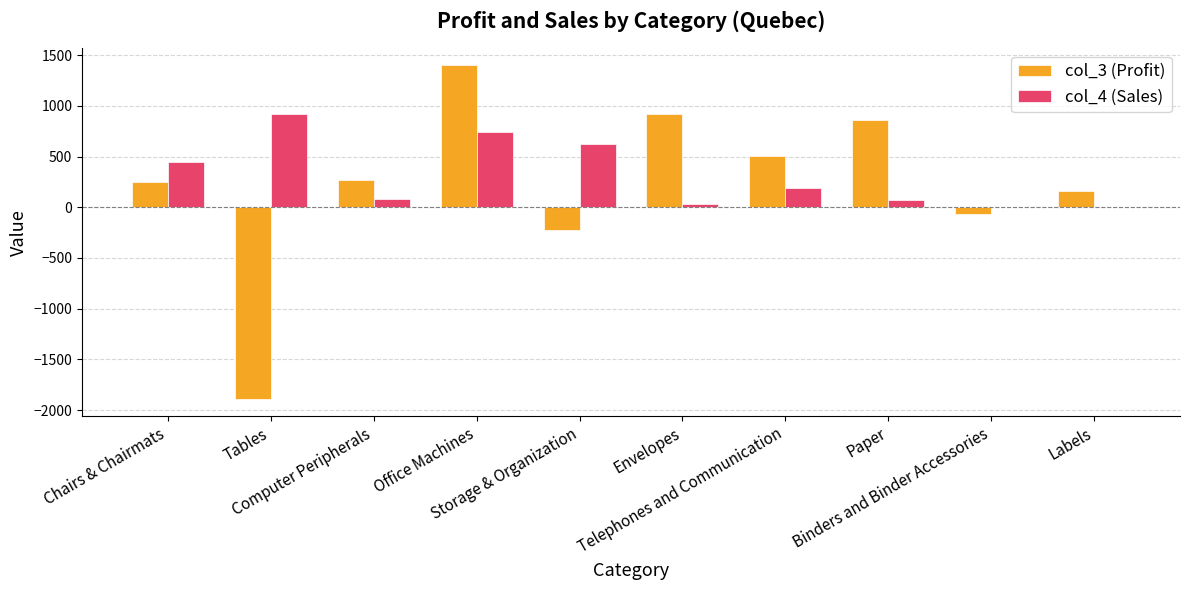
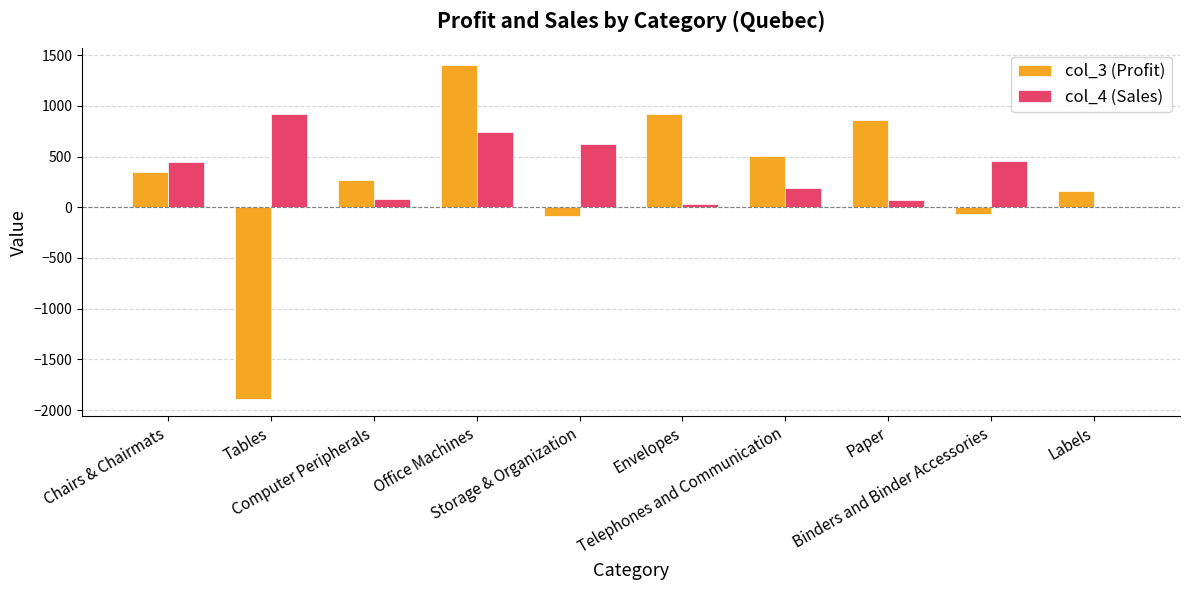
col_3 (Profit), Chairs & Chairmats: 250 -> 350
col_3 (Profit), Storage & Organization: -220 -> -90
col_4 (Sales), Binders and Binder Accessories: 10 -> 460
